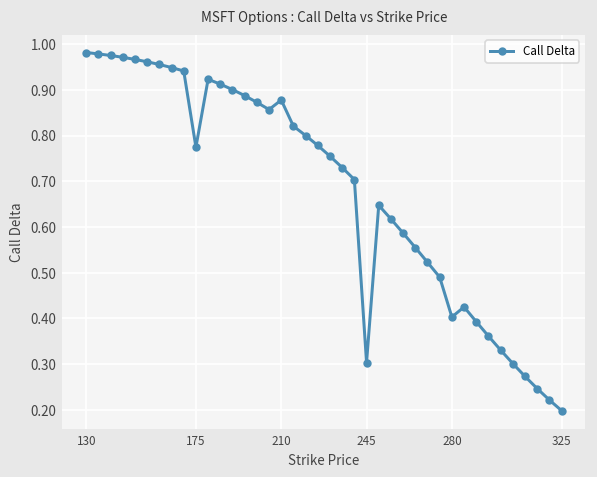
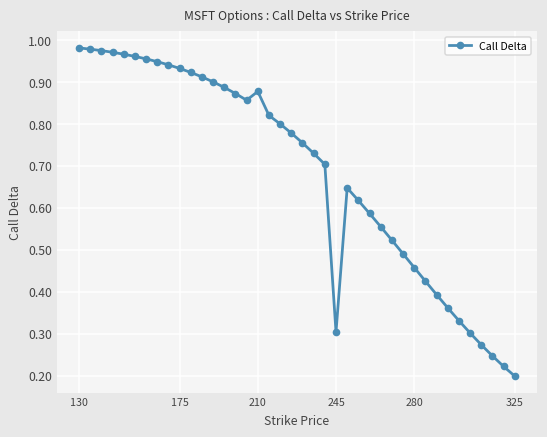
175: 0.77 -> 0.93
280: 0.40 -> 0.46
